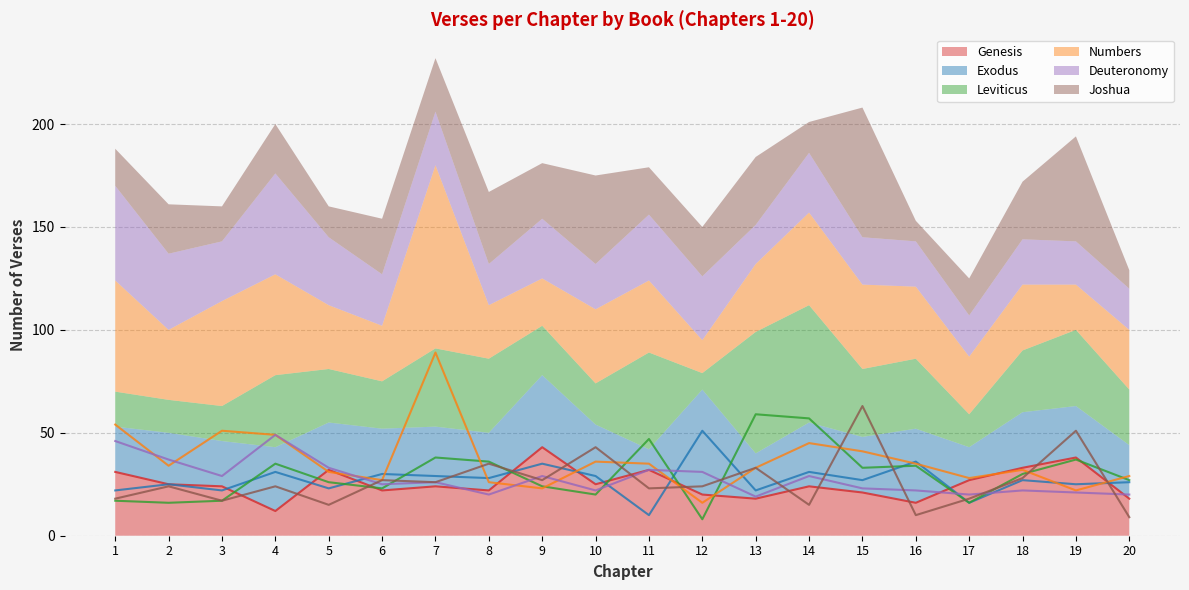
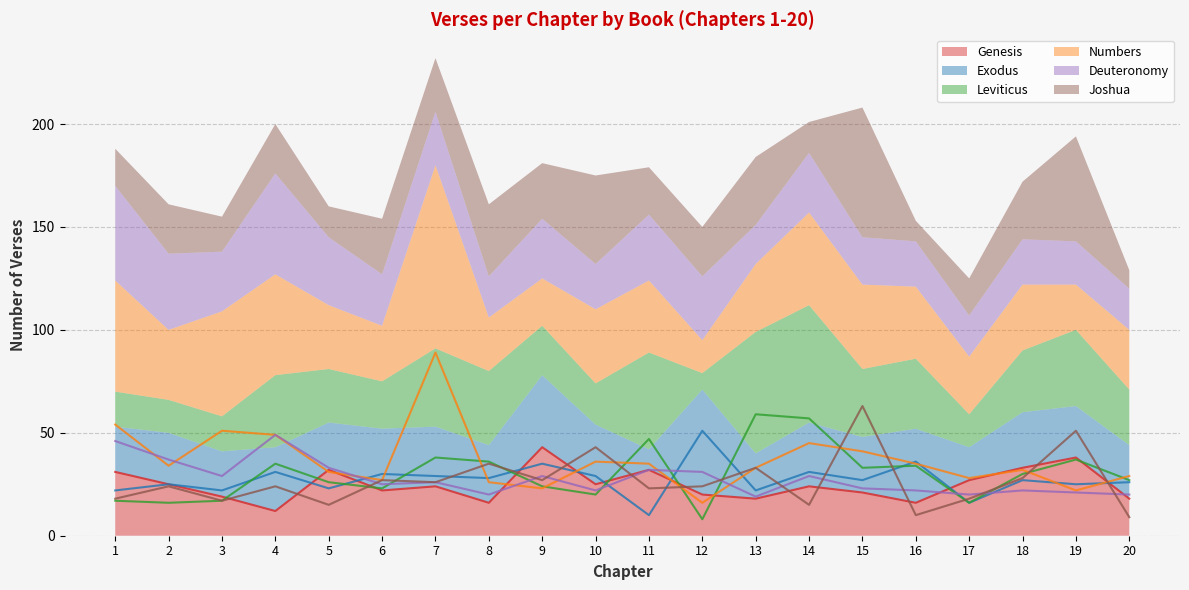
Genesis, 3: 24 -> 19
Genesis, 8: 22 -> 16
